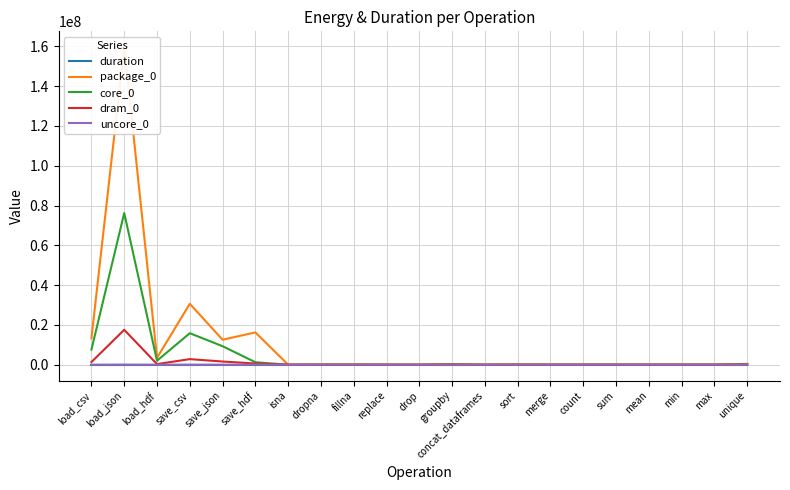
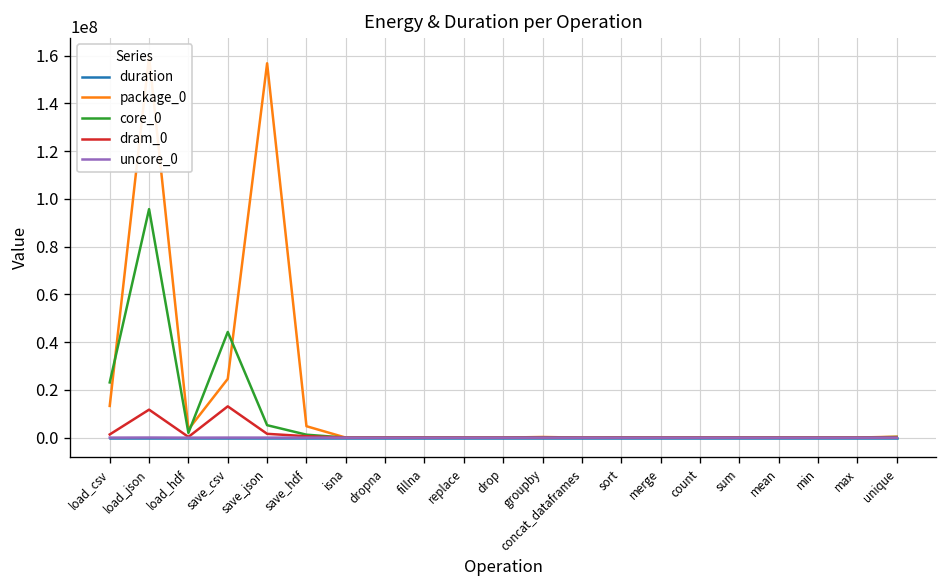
core_0, load_csv: 8000000 -> 23000000
core_0, load_json: 76000000 -> 96000000
dram_0, load_json: 18000000 -> 12000000
package_0, save_csv: 31000000 -> 25000000
core_0, save_csv: 16000000 -> 44000000
dram_0, save_csv: 3000000 -> 13000000
package_0, save_json: 13000000 -> 157000000
core_0, save_json: 9000000 -> 5000000
package_0, save_hdf: 16000000 -> 5000000
